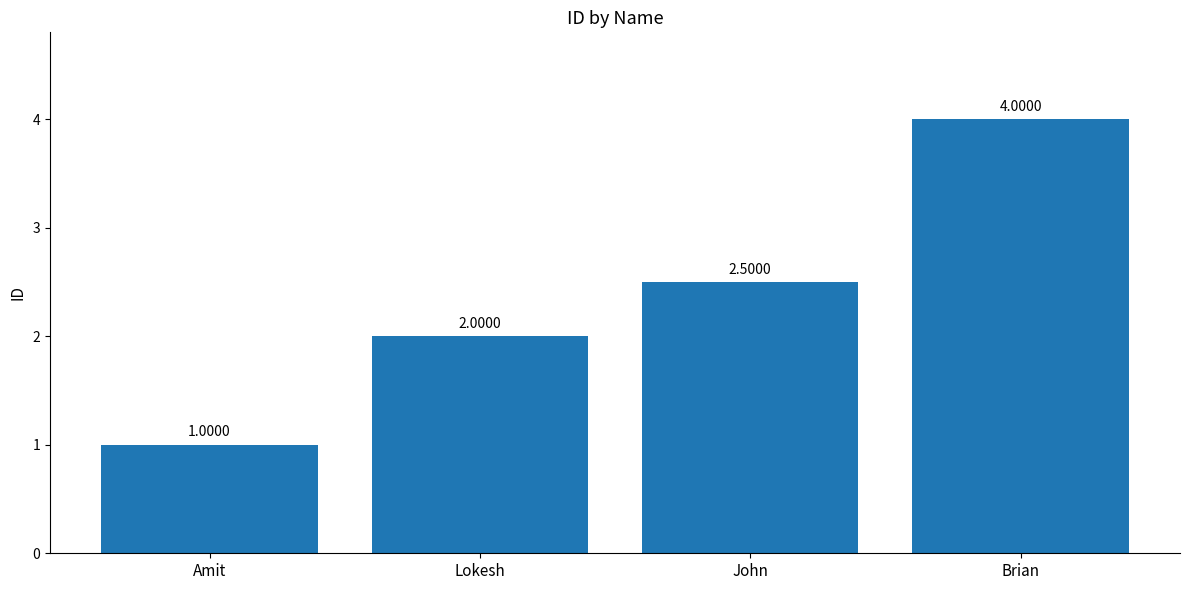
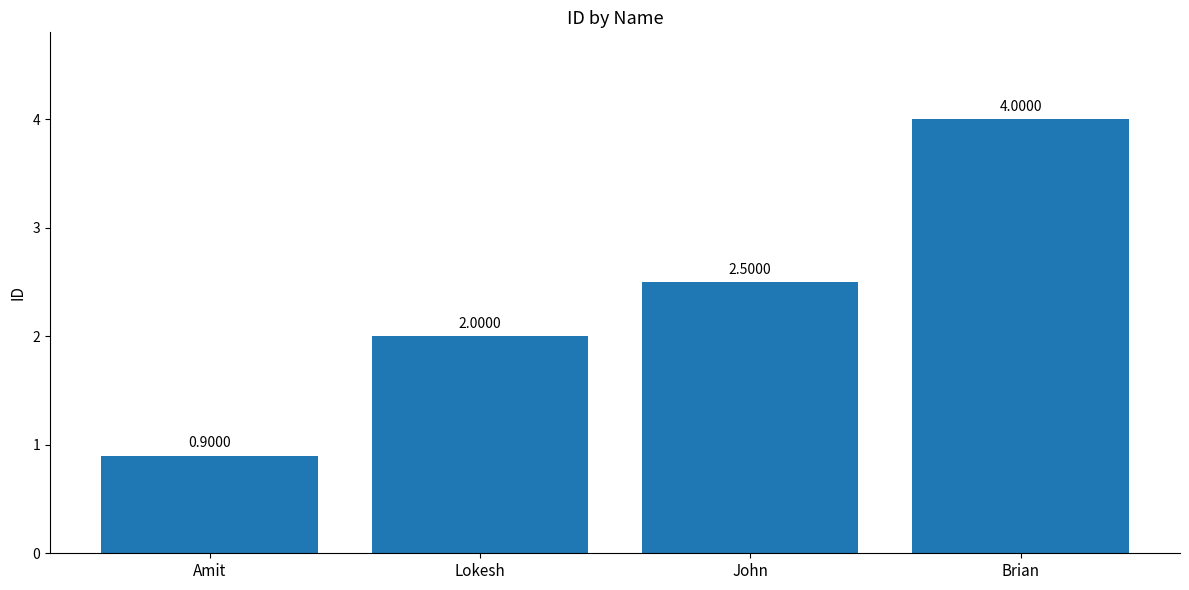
Amit: 1.0000 -> 0.9000
